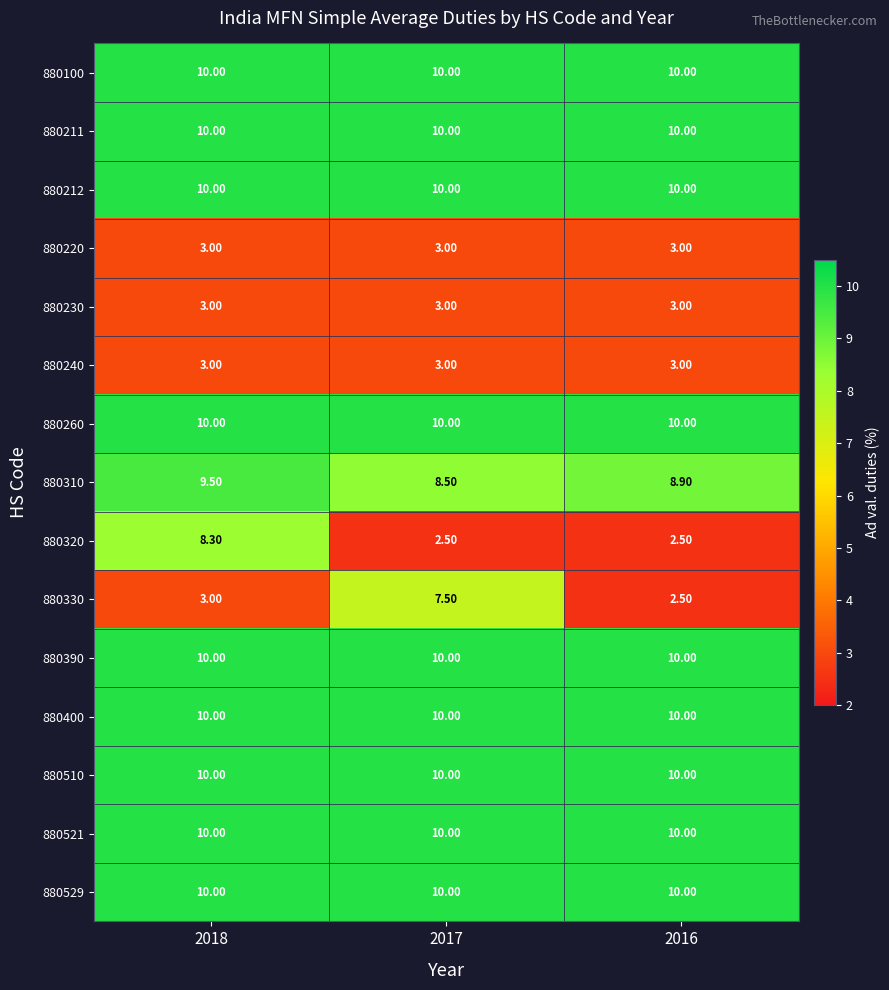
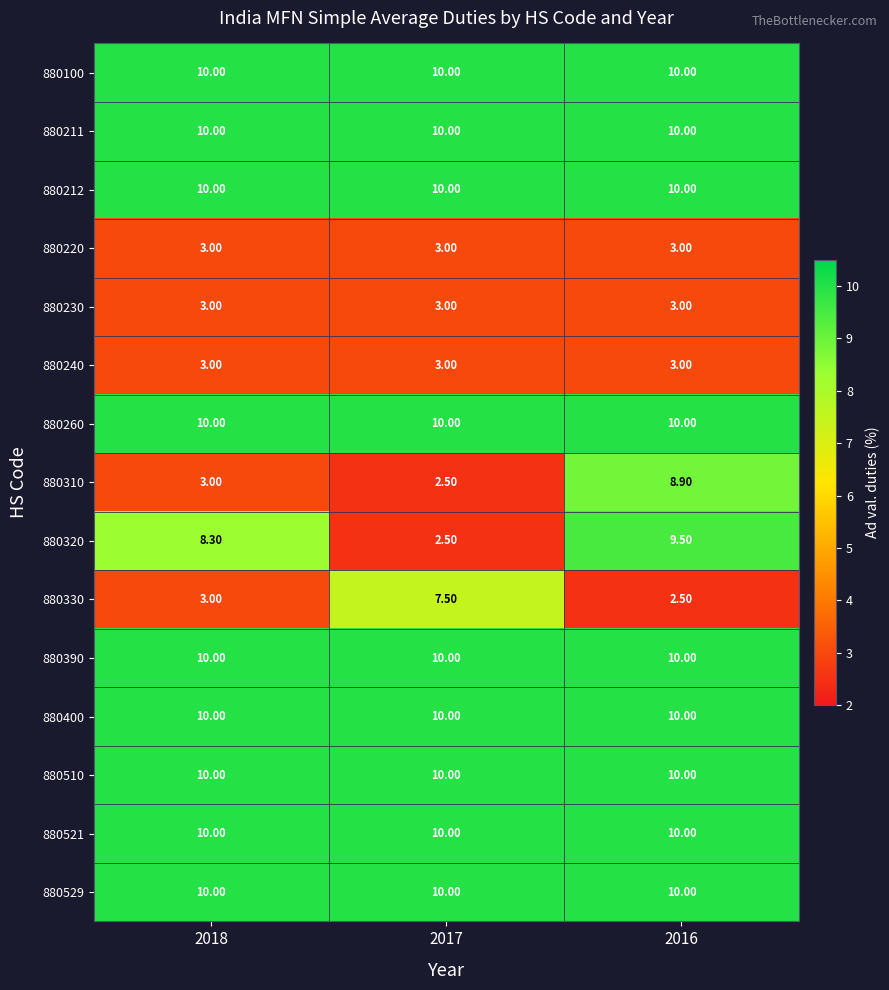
880310, 2018: 9.50 -> 3.00
880310, 2017: 8.50 -> 2.50
880320, 2016: 2.50 -> 9.50
